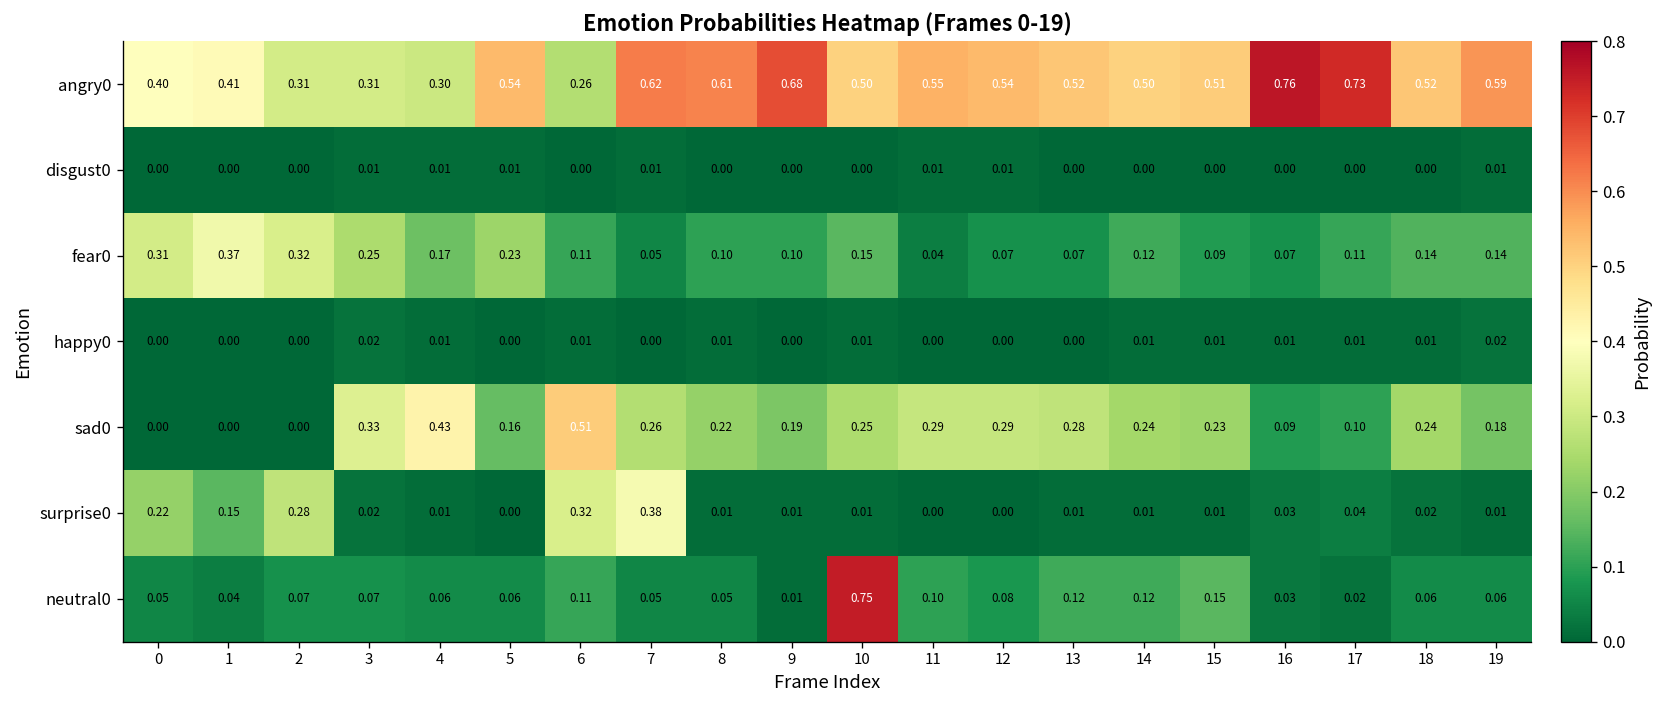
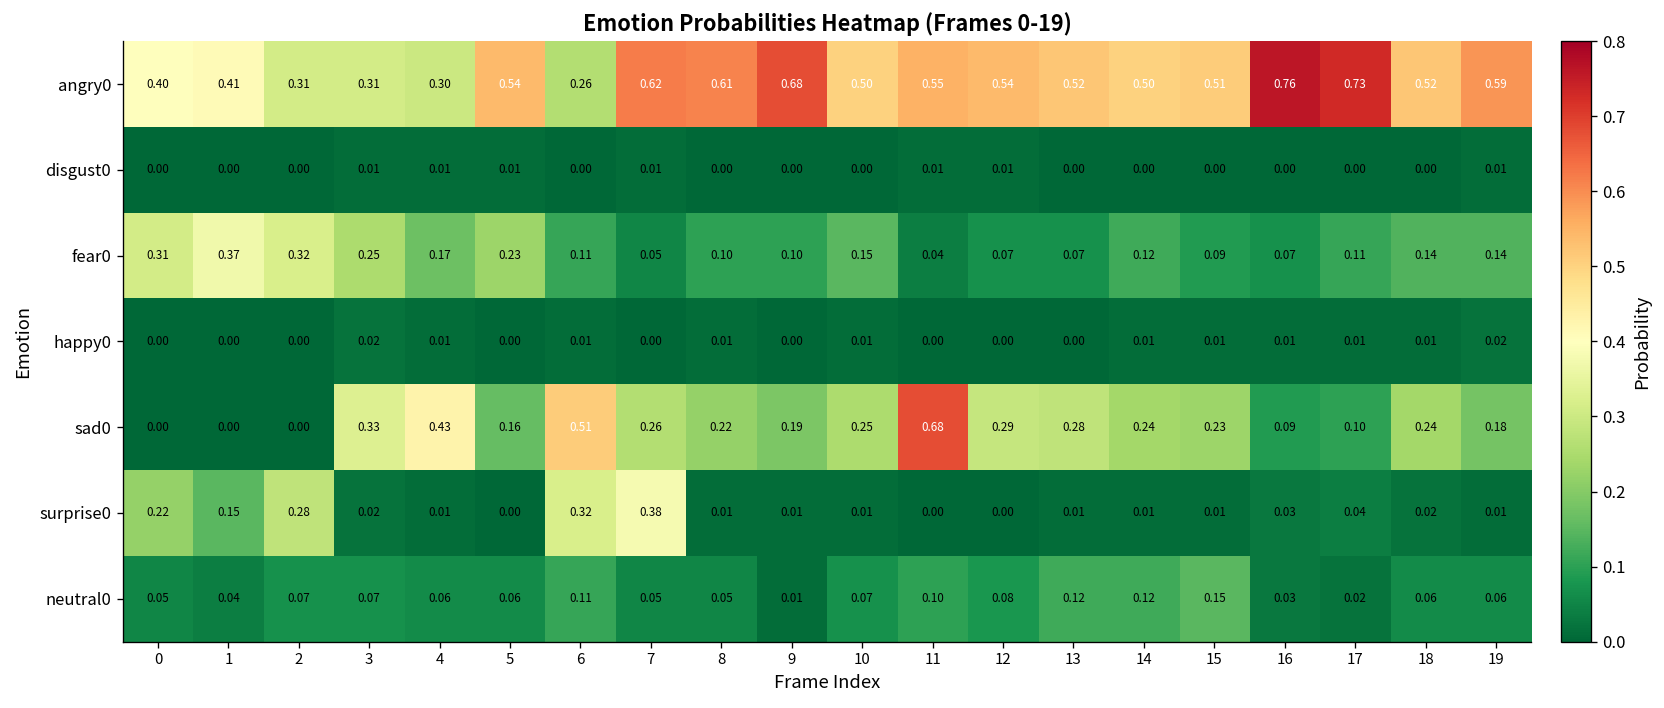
sad0, 11: 0.29 -> 0.68
neutral0, 10: 0.75 -> 0.07
